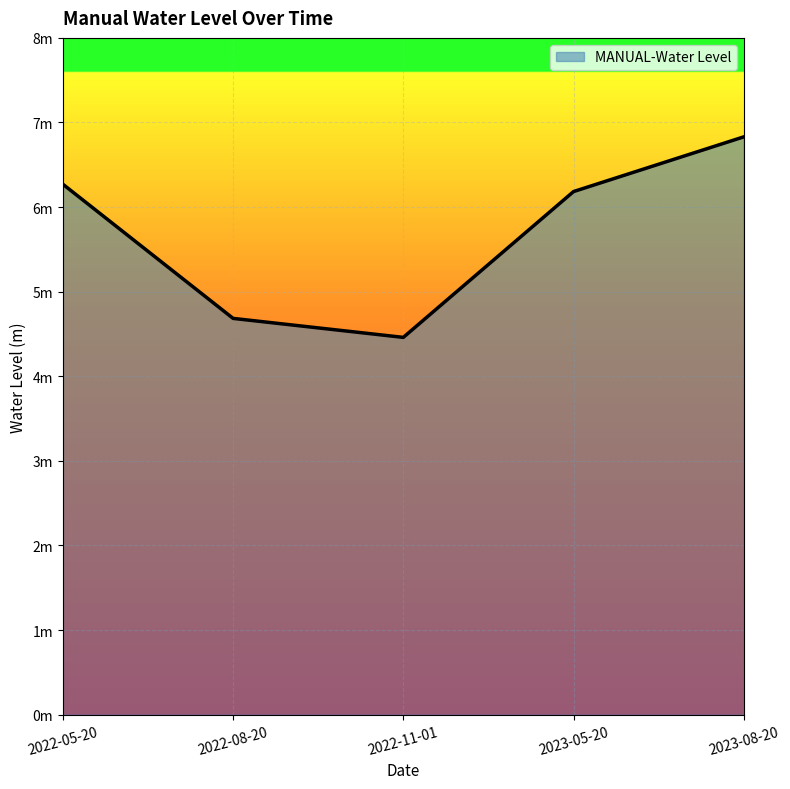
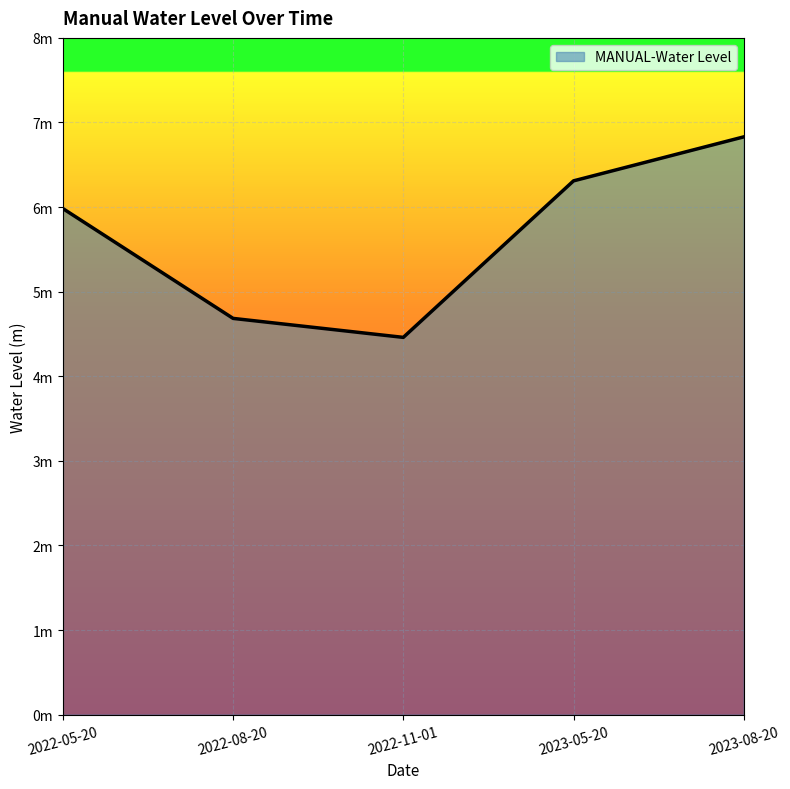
2022-05-20: 6.3m -> 6.0m
2023-05-20: 6.2m -> 6.3m
